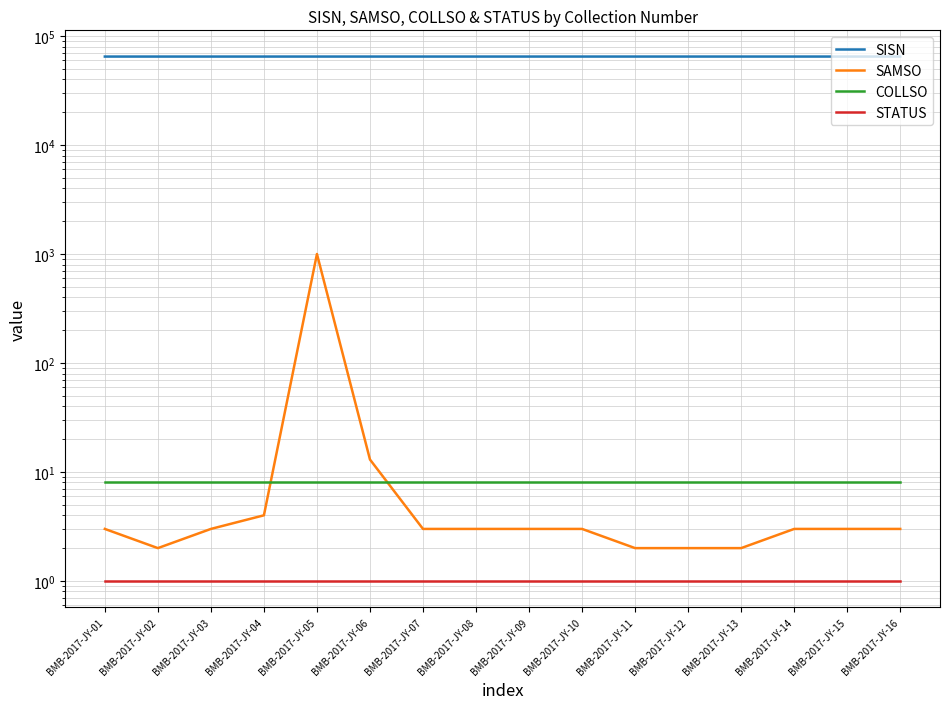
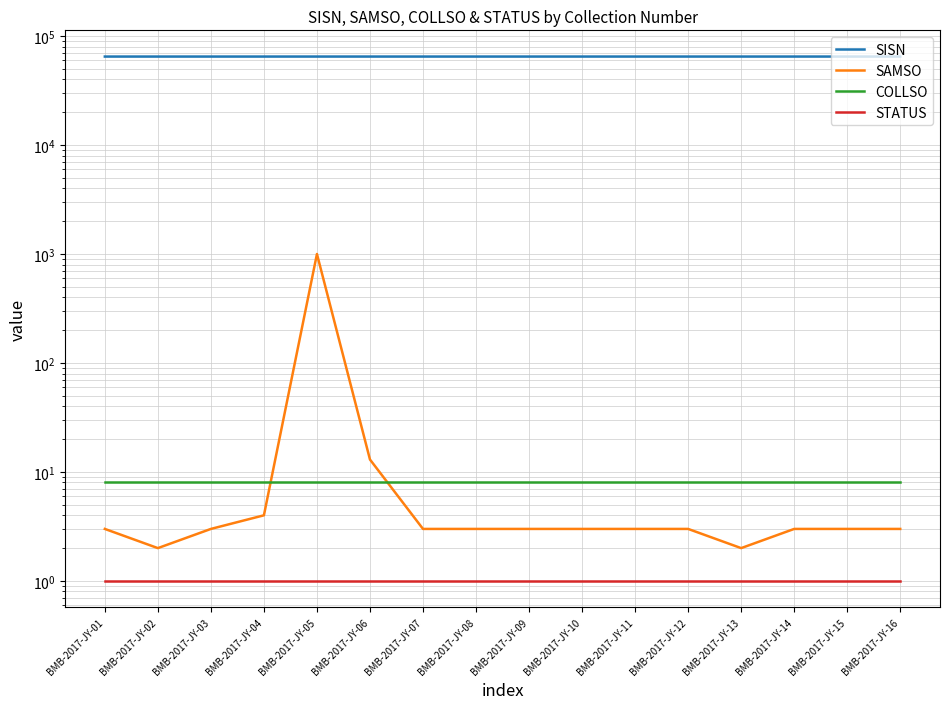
SAMSO, BMB-2017-JY-11: 2 -> 3
SAMSO, BMB-2017-JY-12: 2 -> 3
